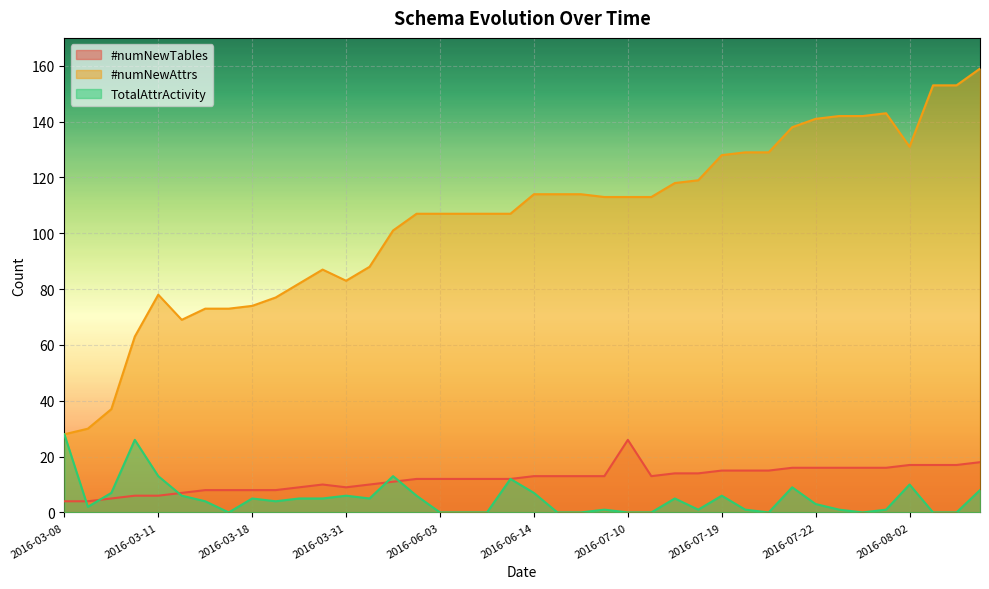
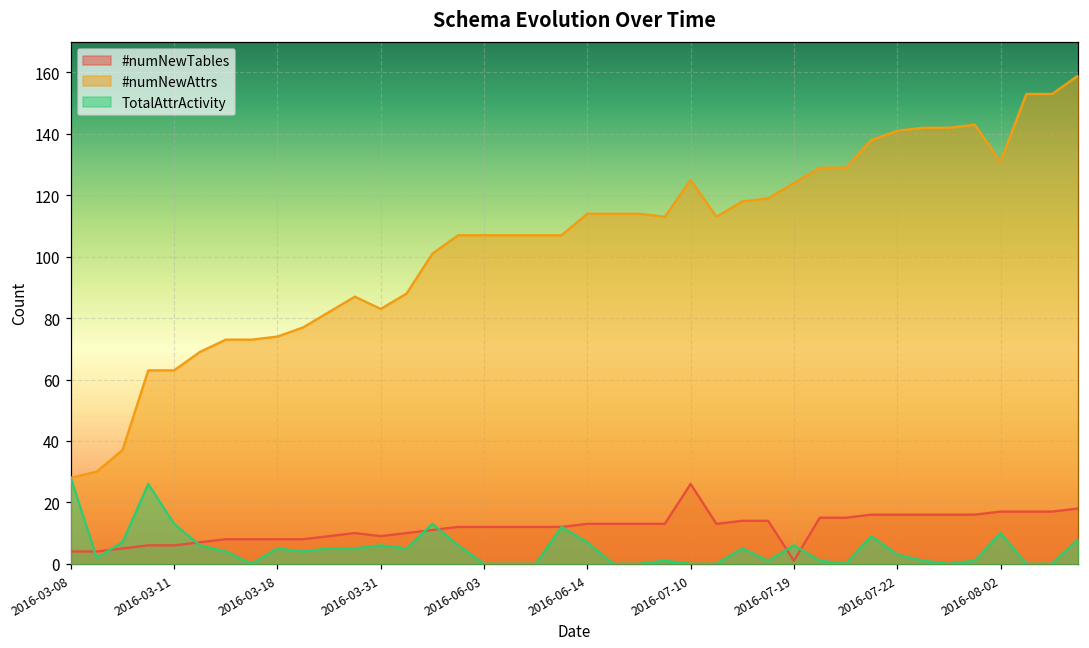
#numNewAttrs, 2016-03-11: 78 -> 63
#numNewAttrs, 2016-07-10: 113 -> 125
#numNewTables, 2016-07-19: 15 -> 1
#numNewAttrs, 2016-07-19: 128 -> 124
